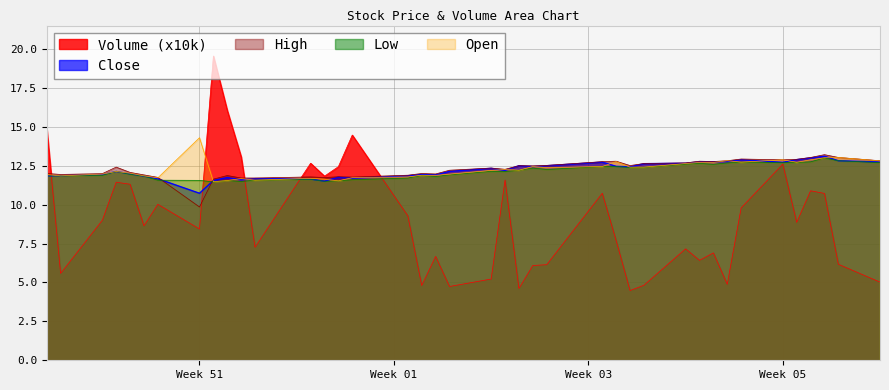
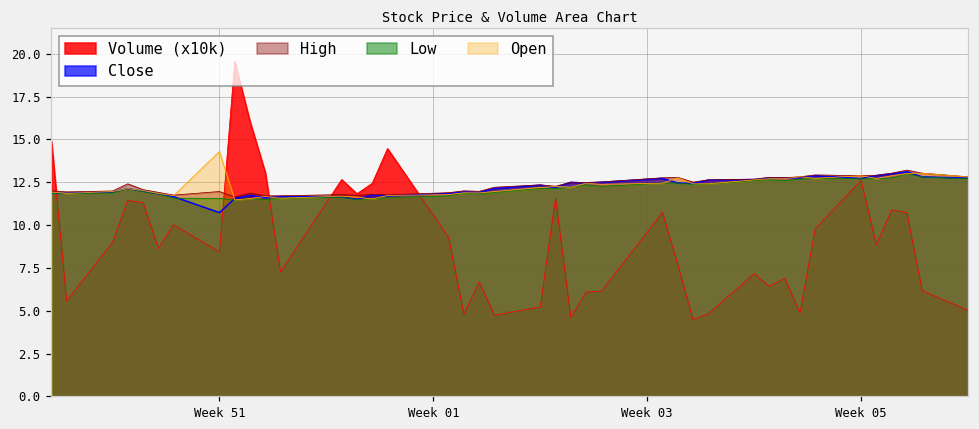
High, Week 51: 9.9 -> 12.0
